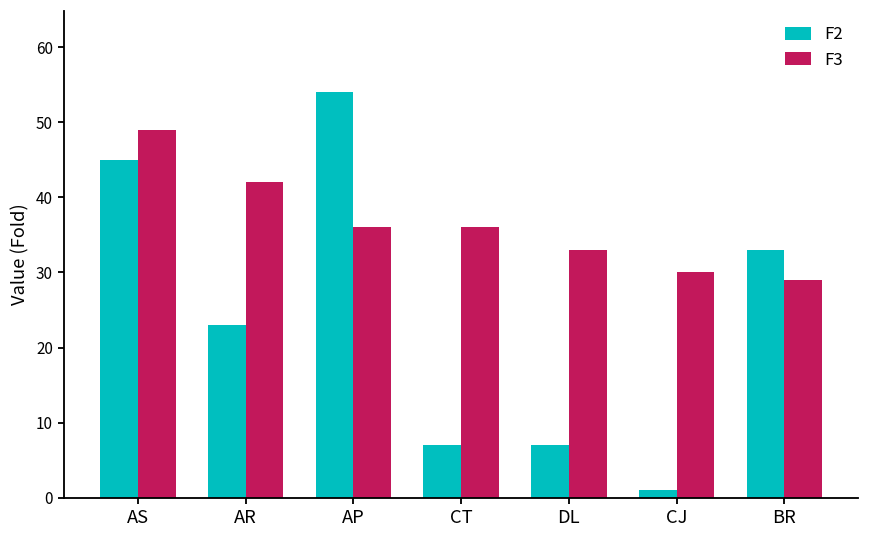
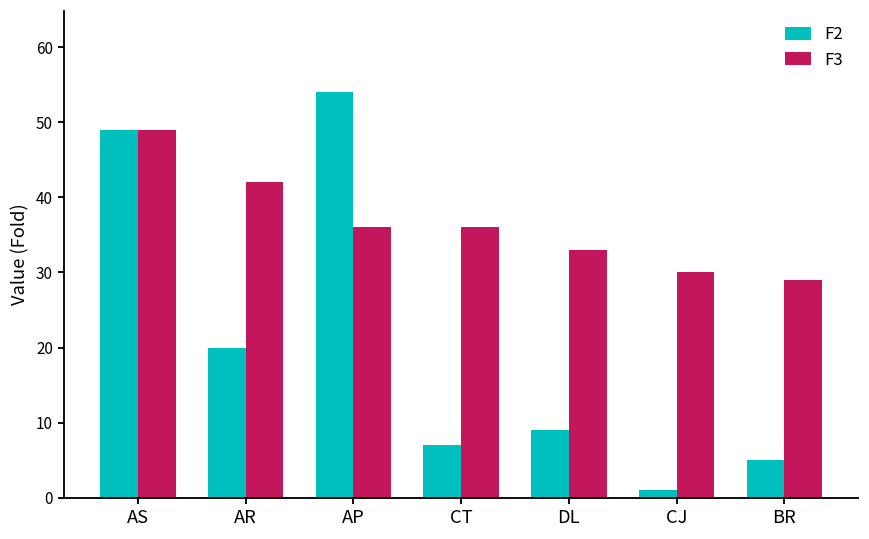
F2, AS: 45 -> 49
F2, AR: 23 -> 20
F2, DL: 7 -> 9
F2, BR: 33 -> 5
